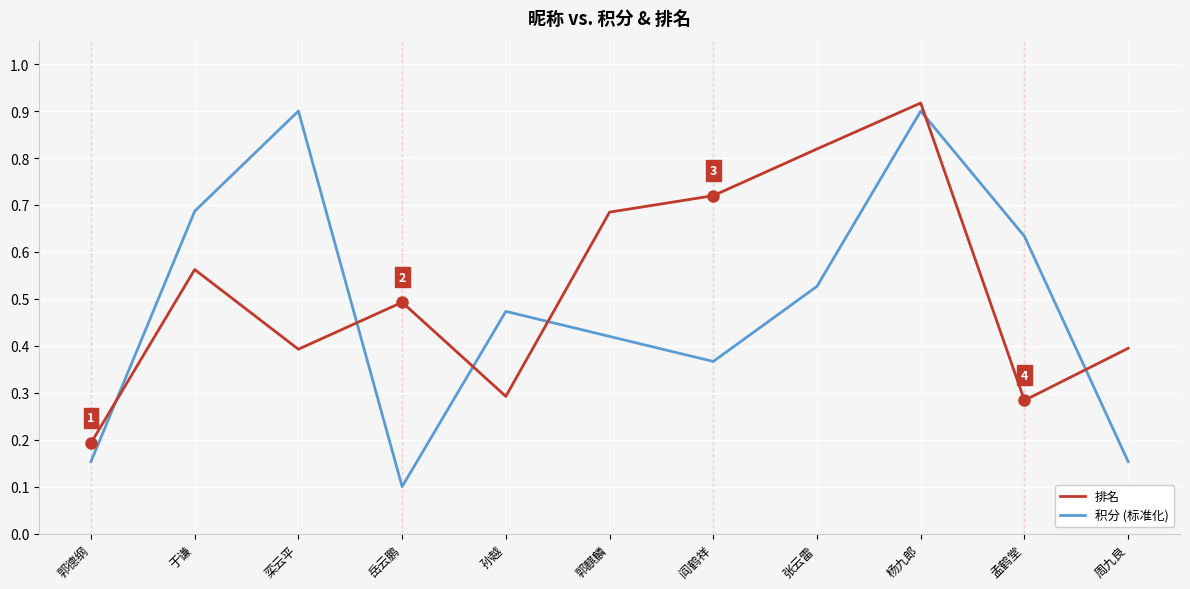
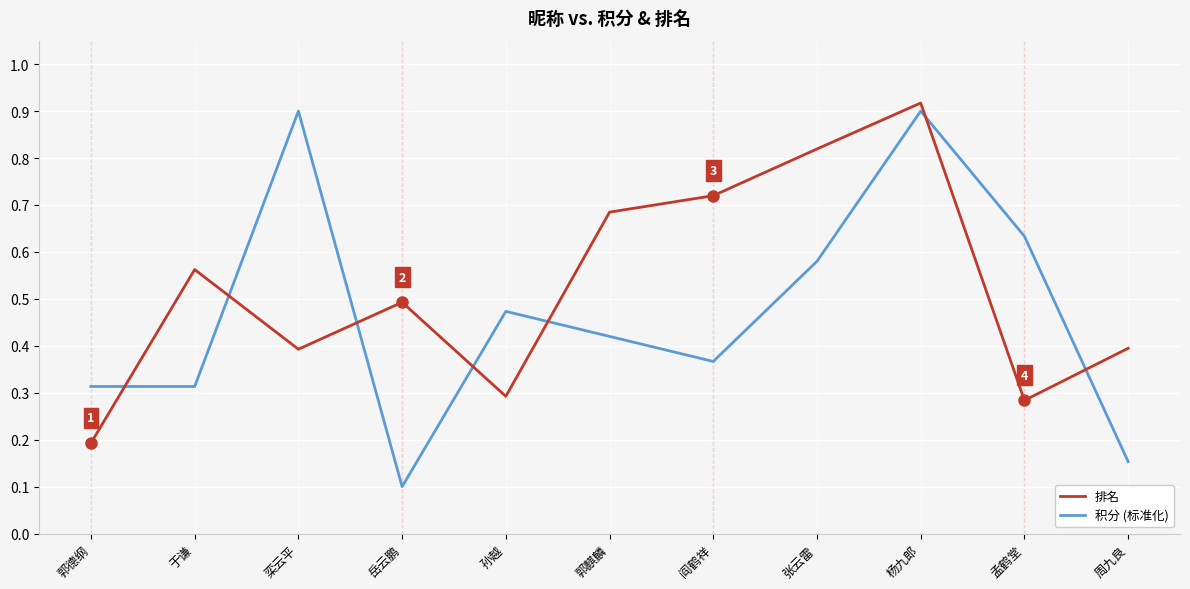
积分 (标准化), 郭德纲: 0.15 -> 0.31
积分 (标准化), 于谦: 0.69 -> 0.31
积分 (标准化), 张云雷: 0.53 -> 0.58
